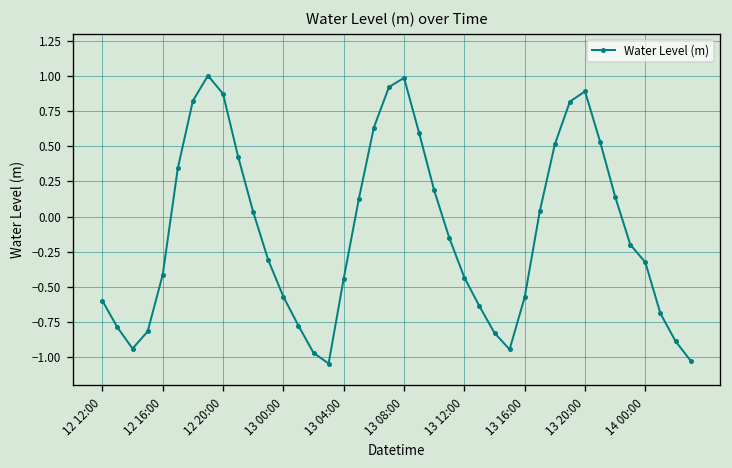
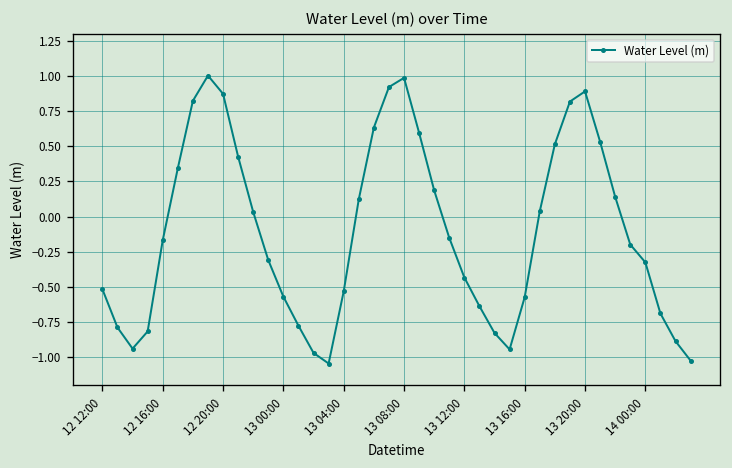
12 12:00: -0.60 -> -0.52
12 16:00: -0.41 -> -0.17
13 04:00: -0.44 -> -0.53
